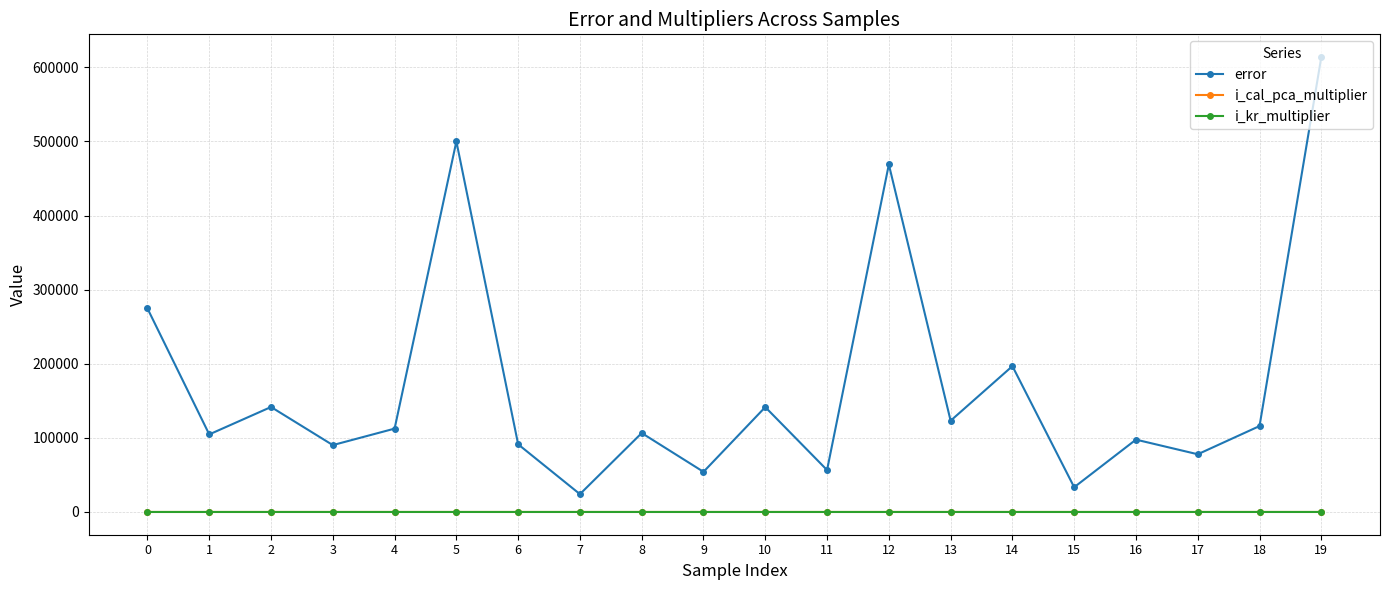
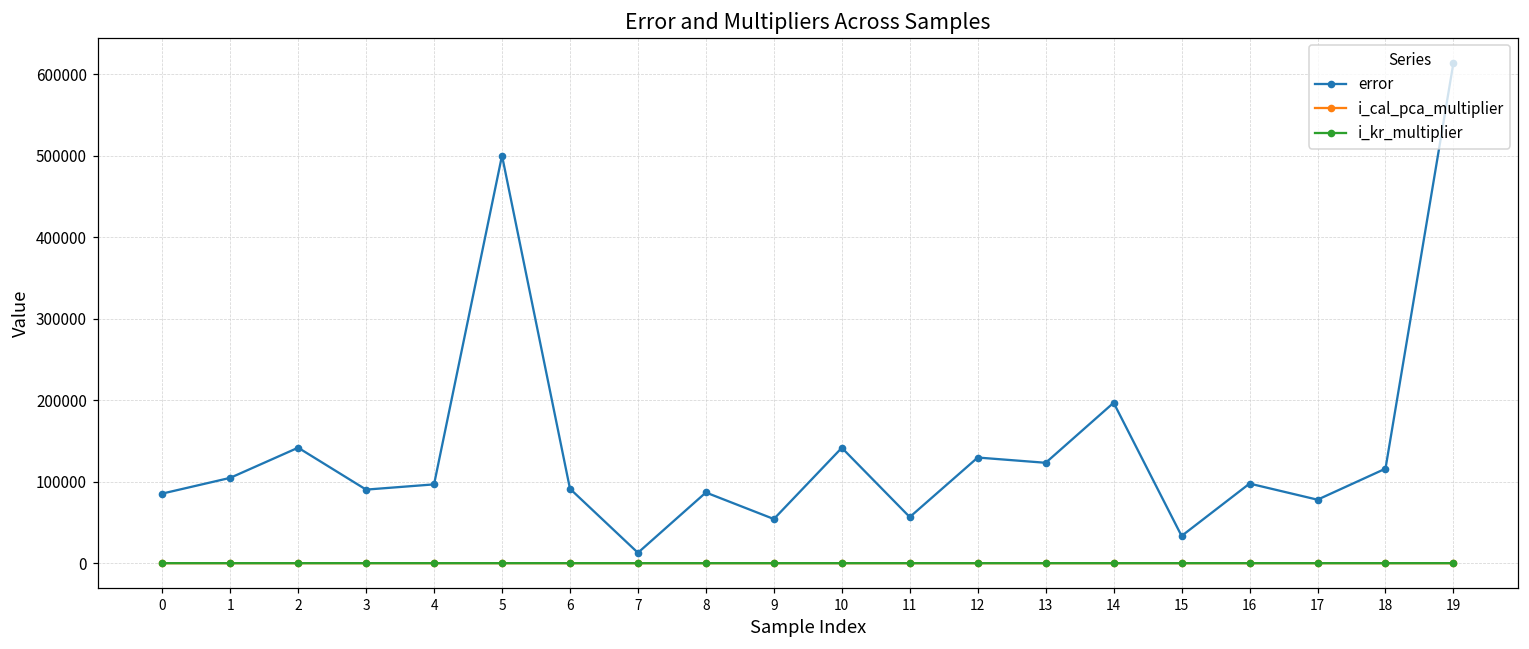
error, 0: 270000 -> 90000
error, 4: 110000 -> 100000
error, 7: 20000 -> 10000
error, 8: 110000 -> 90000
error, 12: 470000 -> 130000
